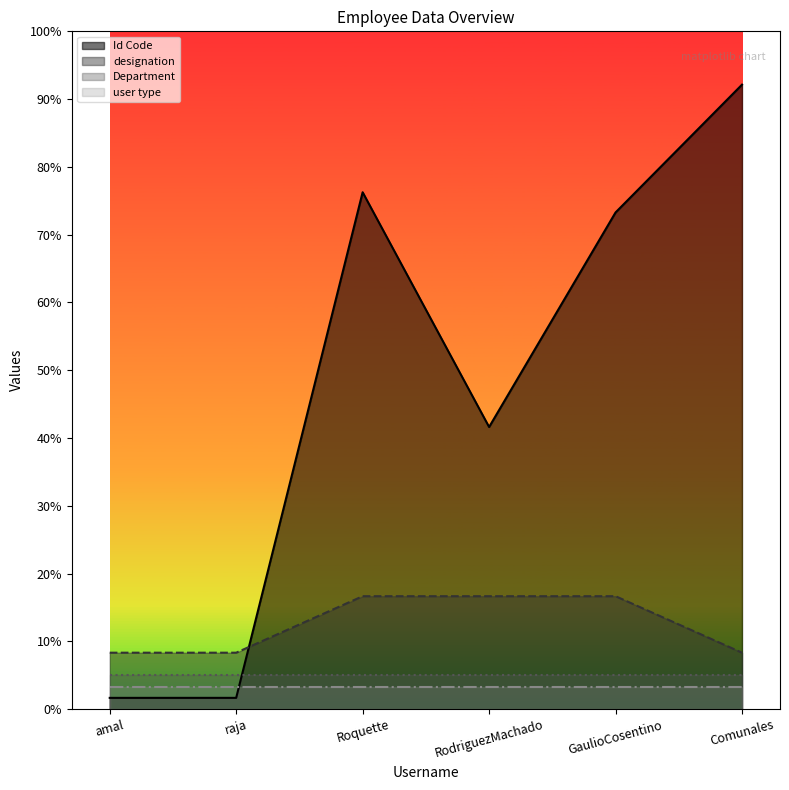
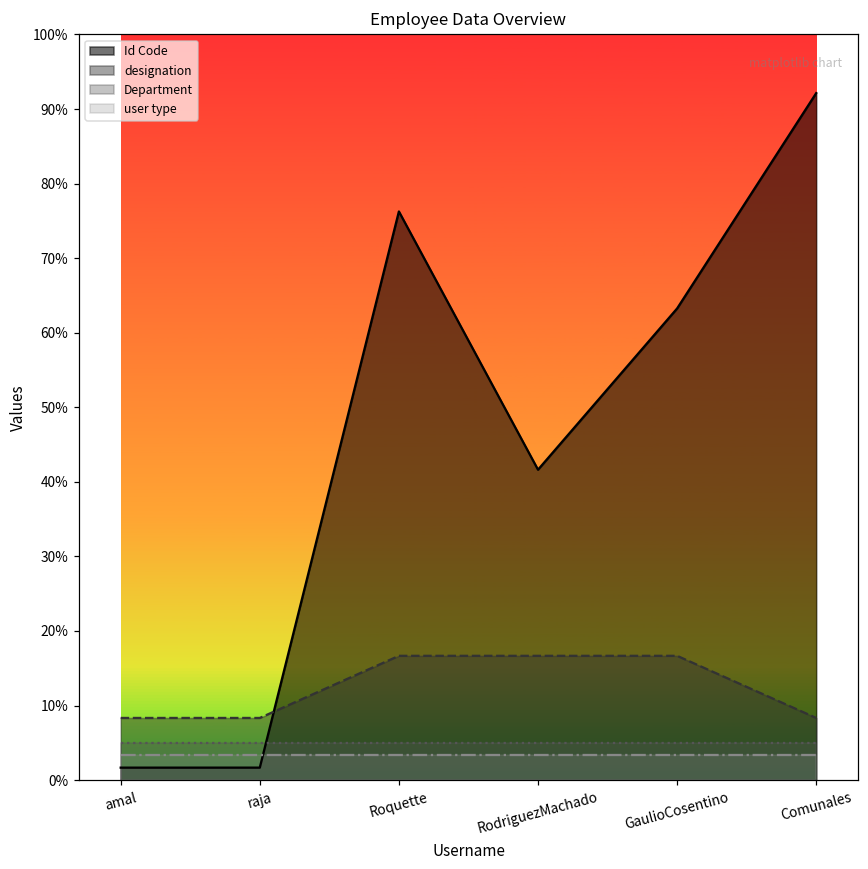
Id Code, GaulioCosentino: 73% -> 63%
